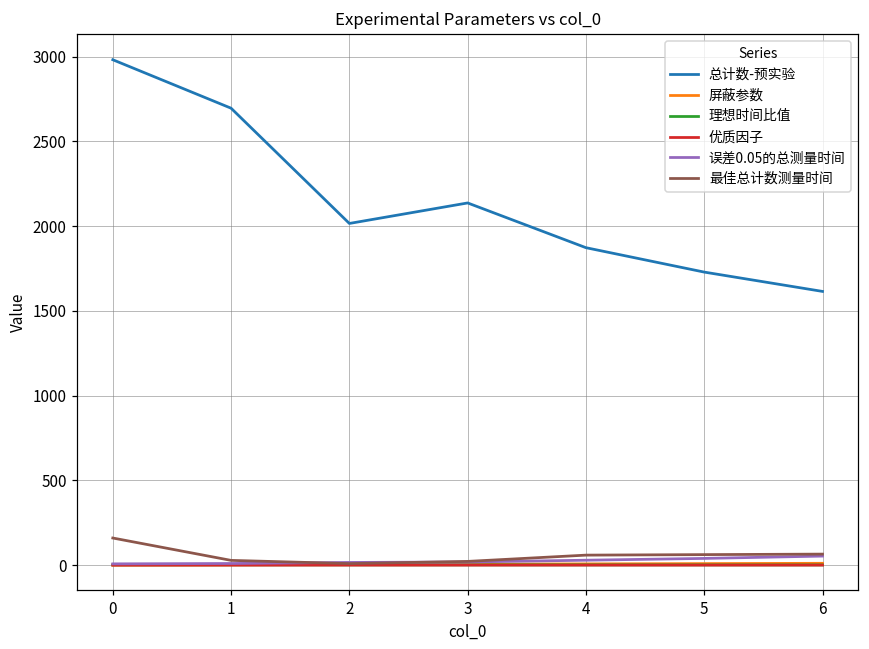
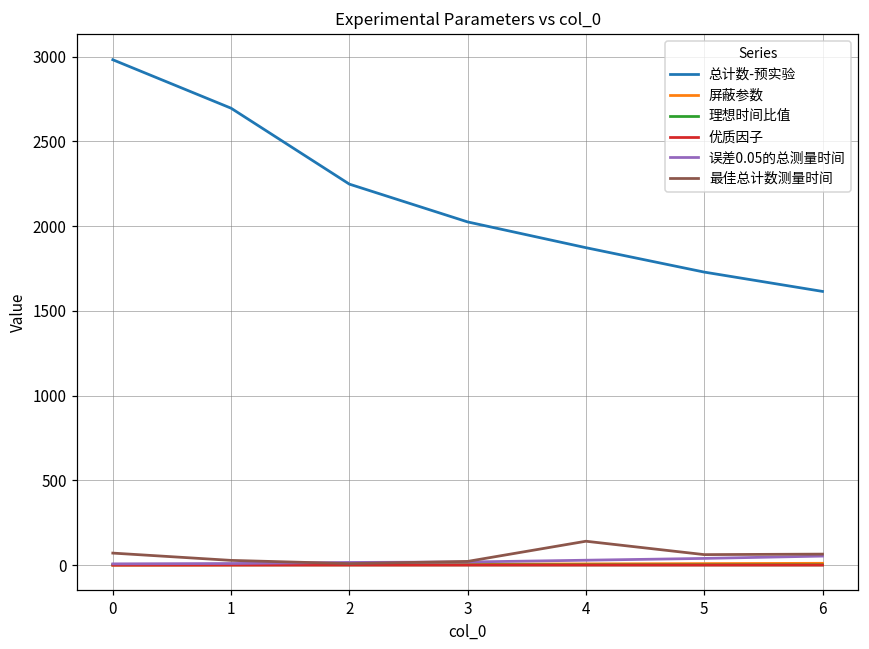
最佳总计数测量时间, 0: 160 -> 70
总计数-预实验, 2: 2020 -> 2250
总计数-预实验, 3: 2140 -> 2030
最佳总计数测量时间, 4: 60 -> 140
